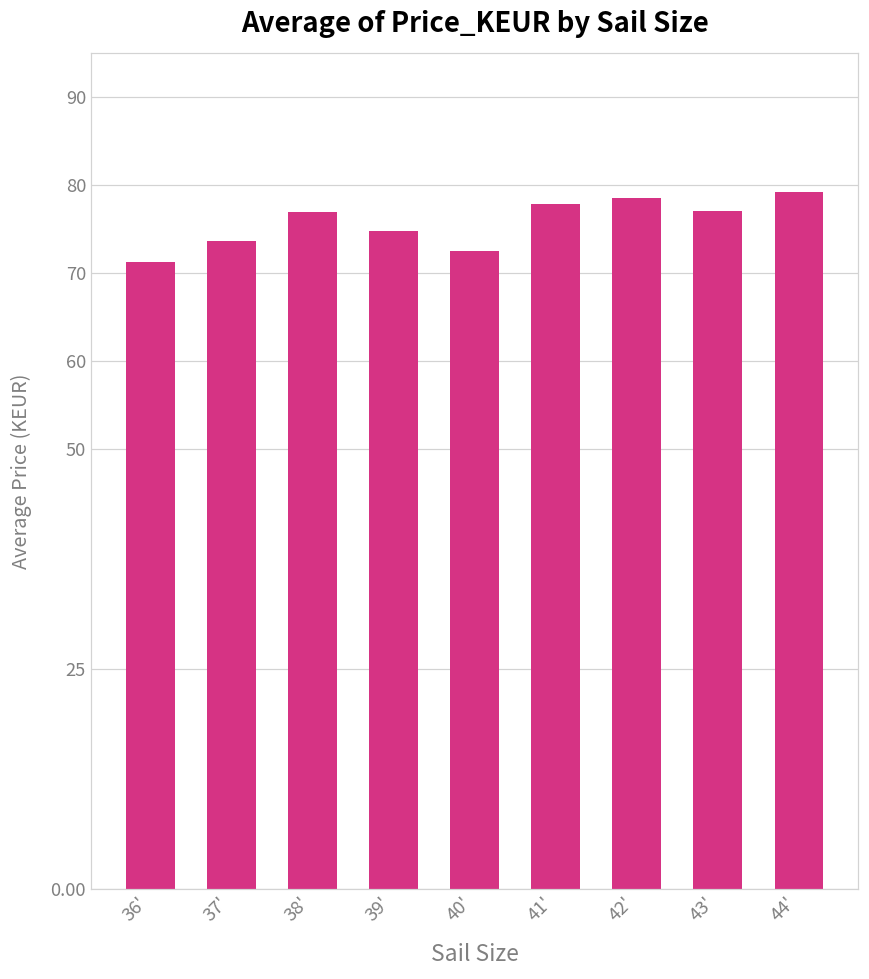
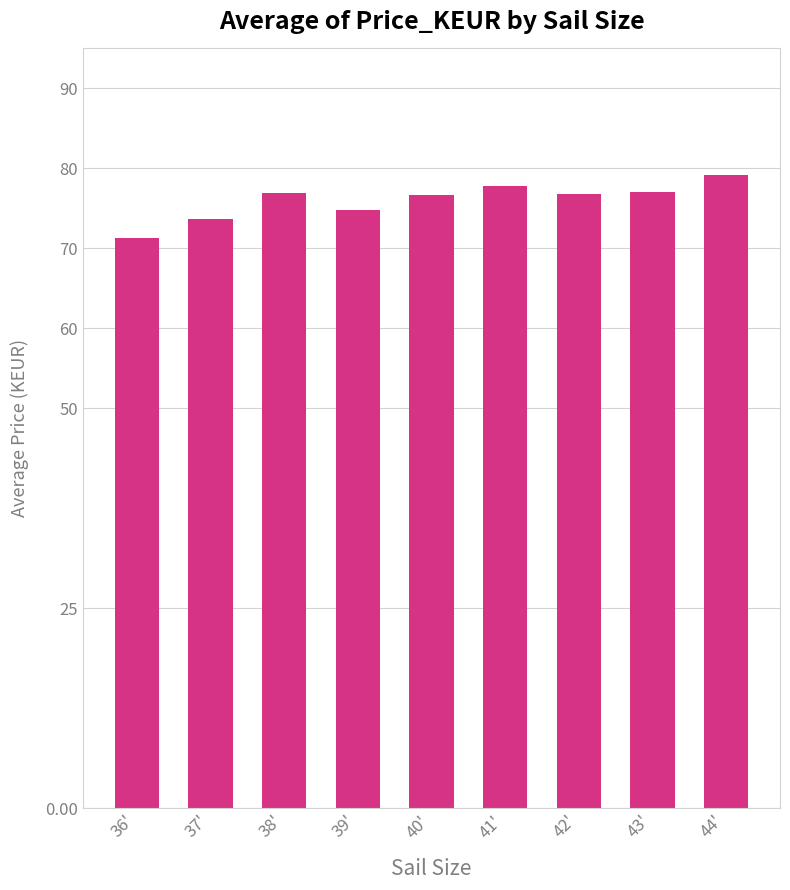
40': 72 -> 77
42': 79 -> 77
